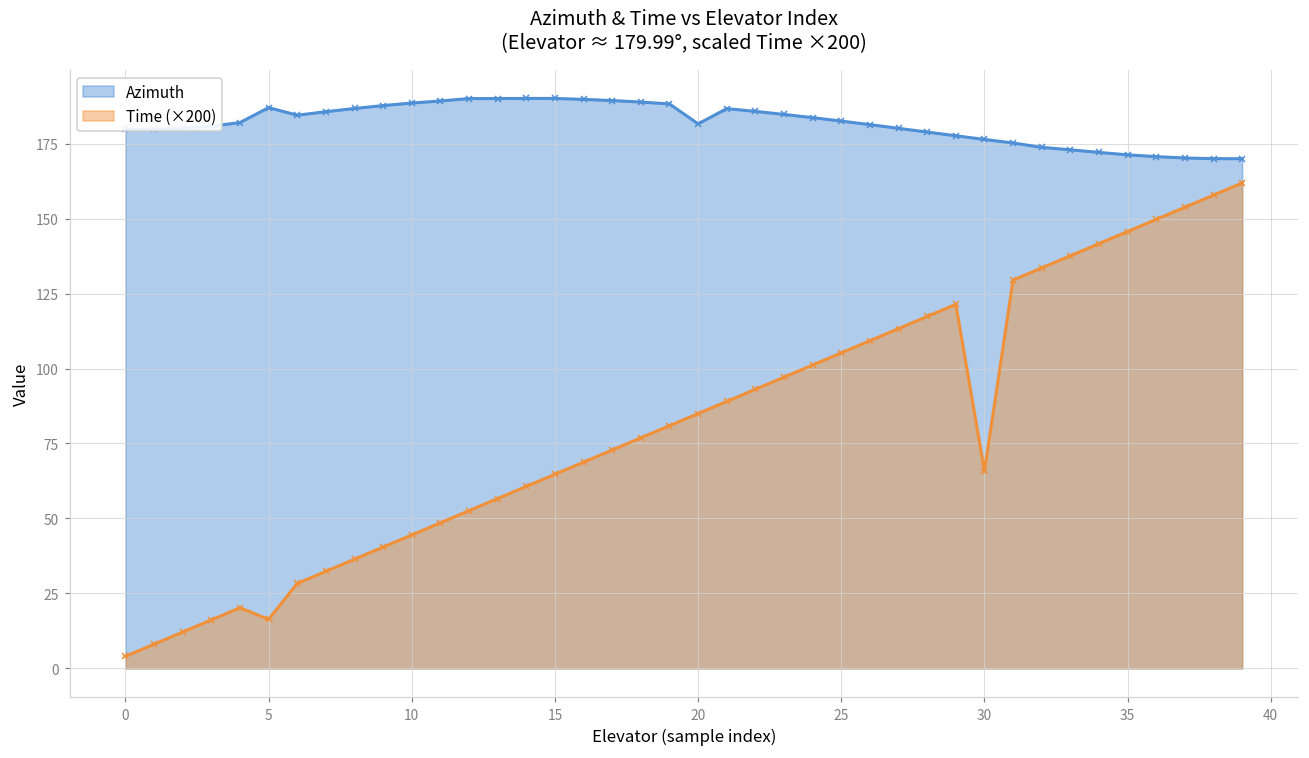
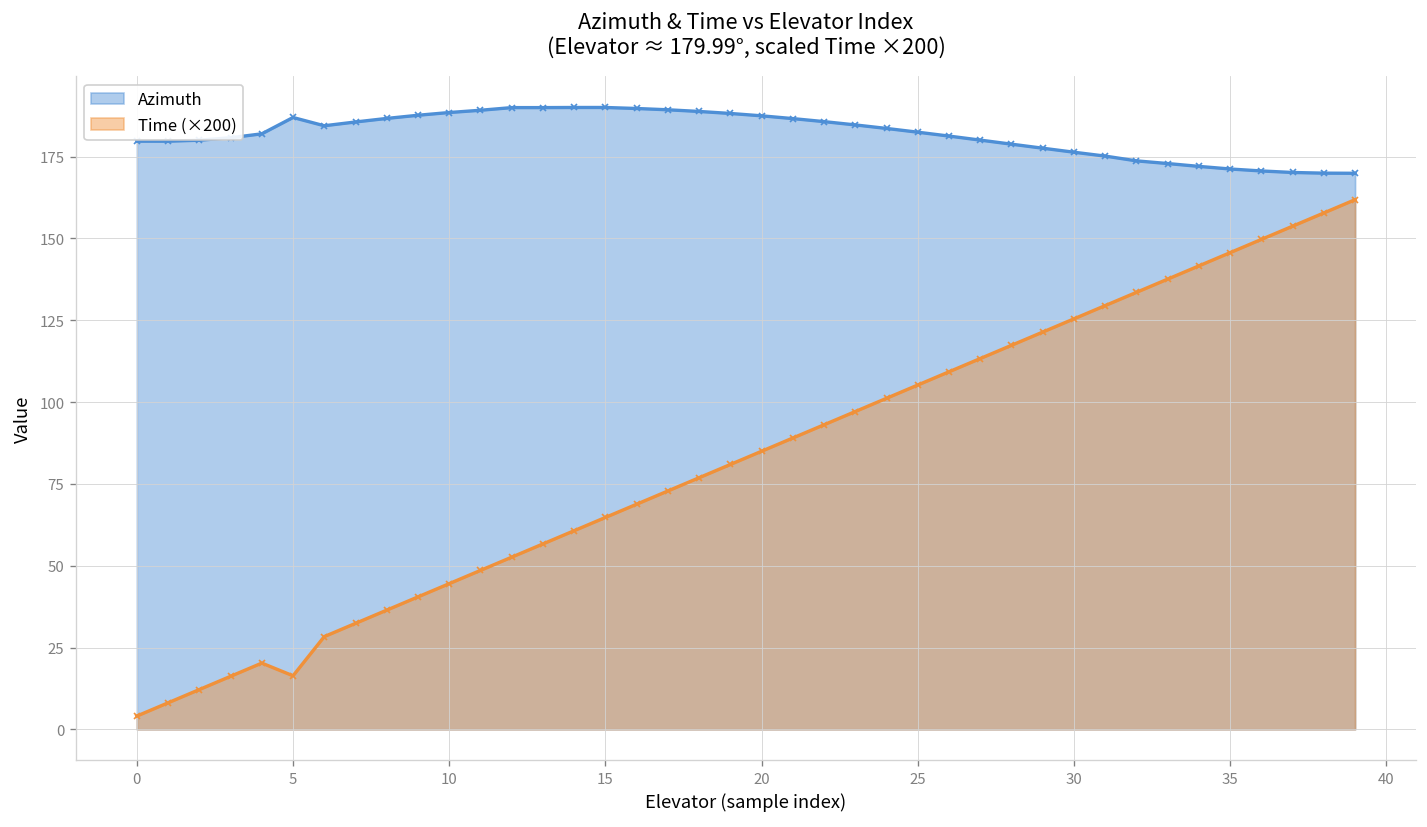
Azimuth, 20: 182 -> 187
Time (×200), 30: 66 -> 125
